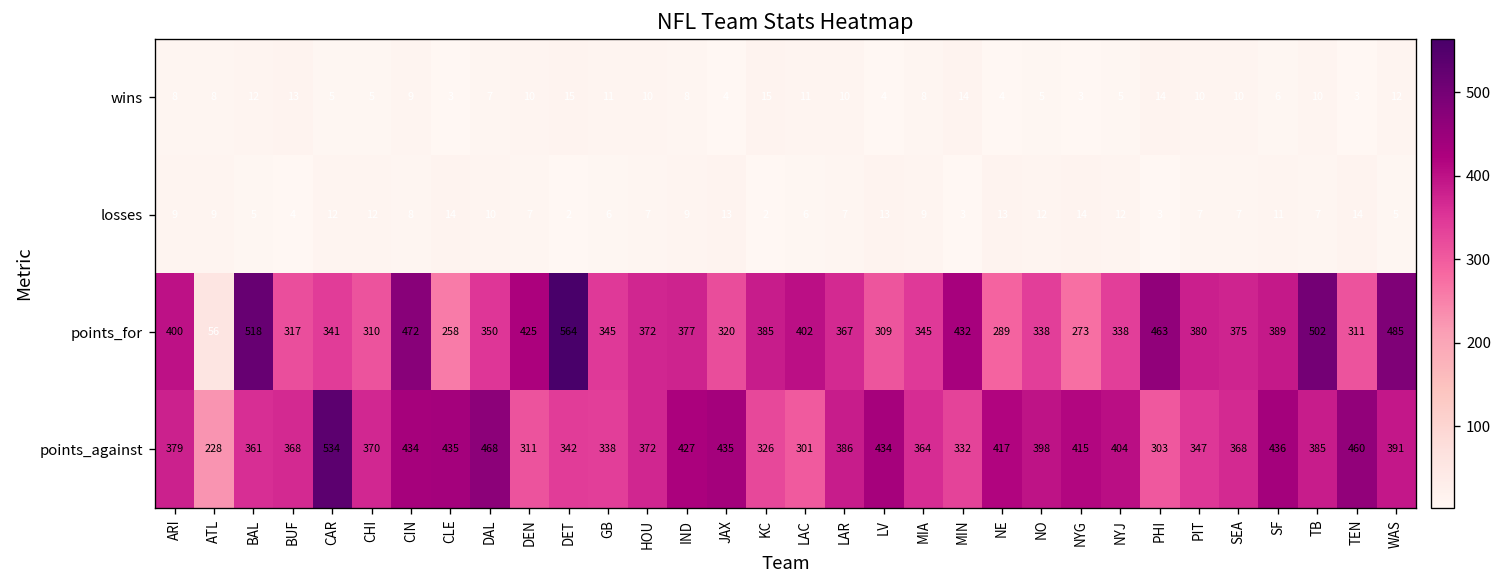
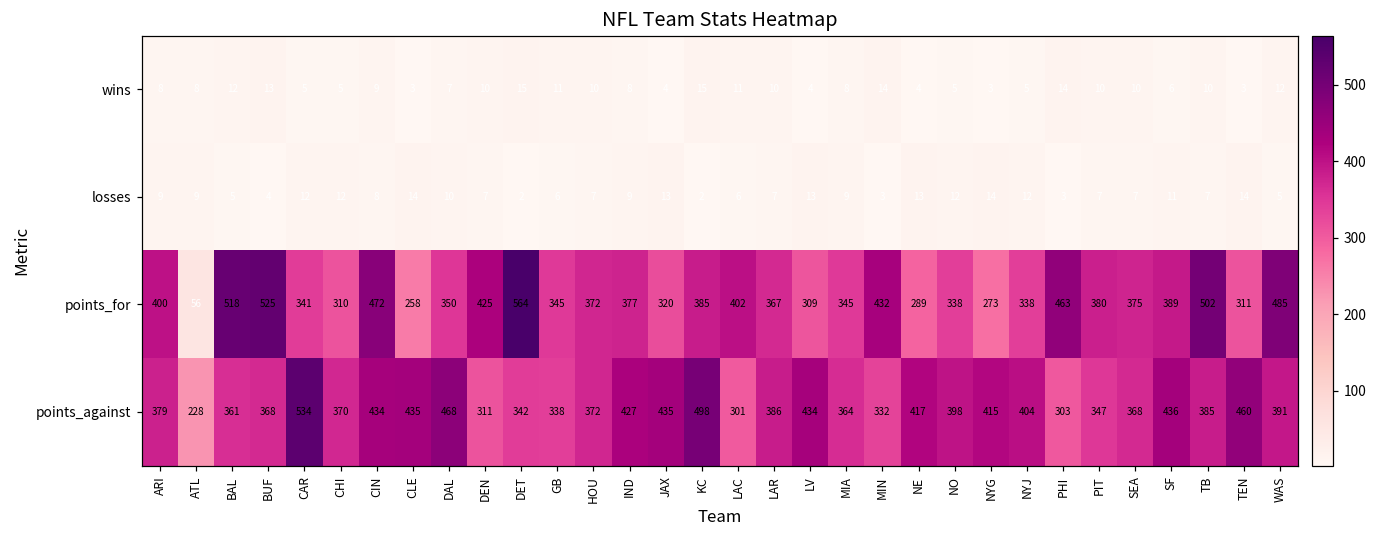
points_for, BUF: 317 -> 525
points_against, KC: 326 -> 498
